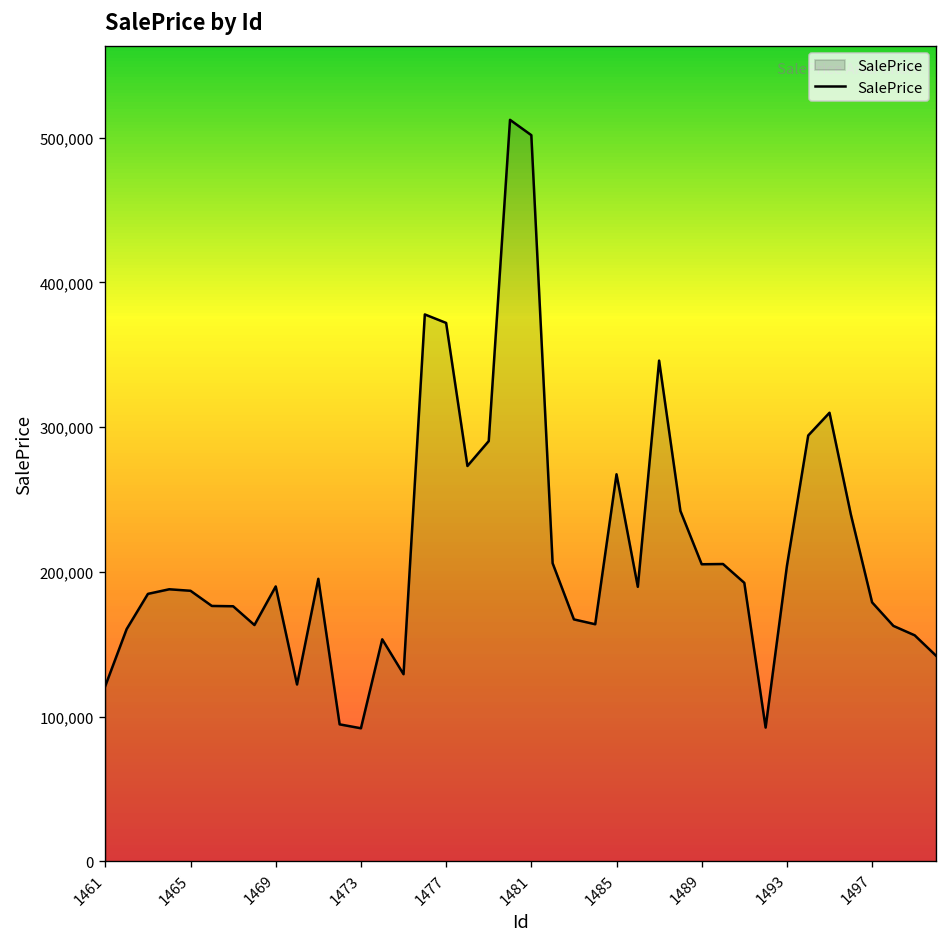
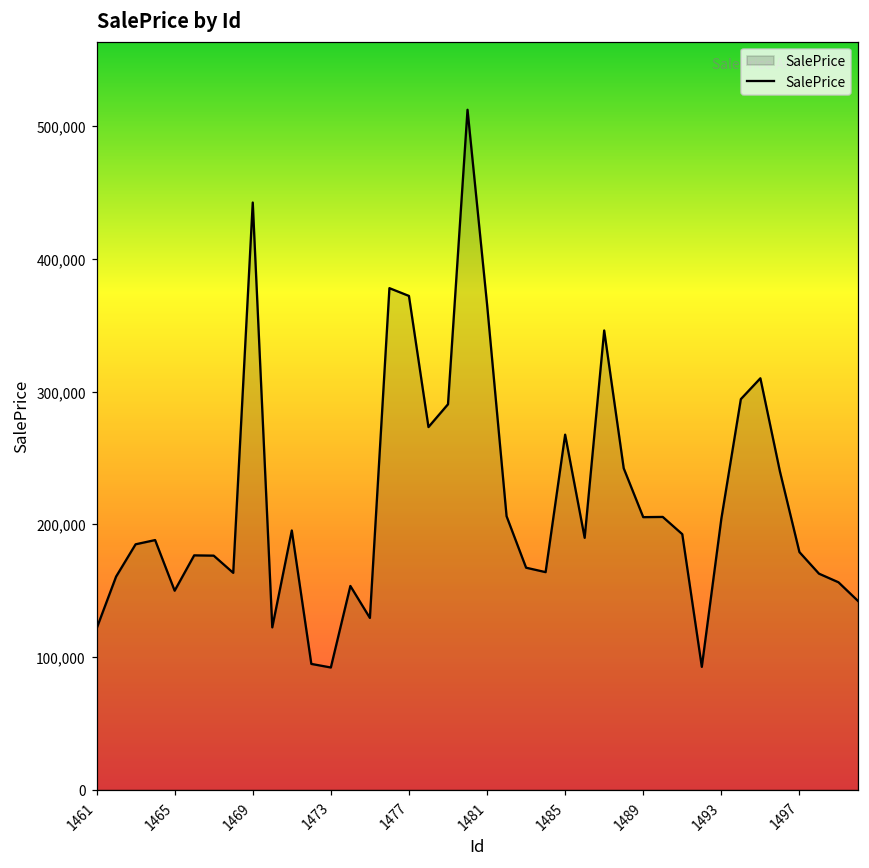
1465: 187,000 -> 150,000
1469: 190,000 -> 442,000
1481: 502,000 -> 366,000
